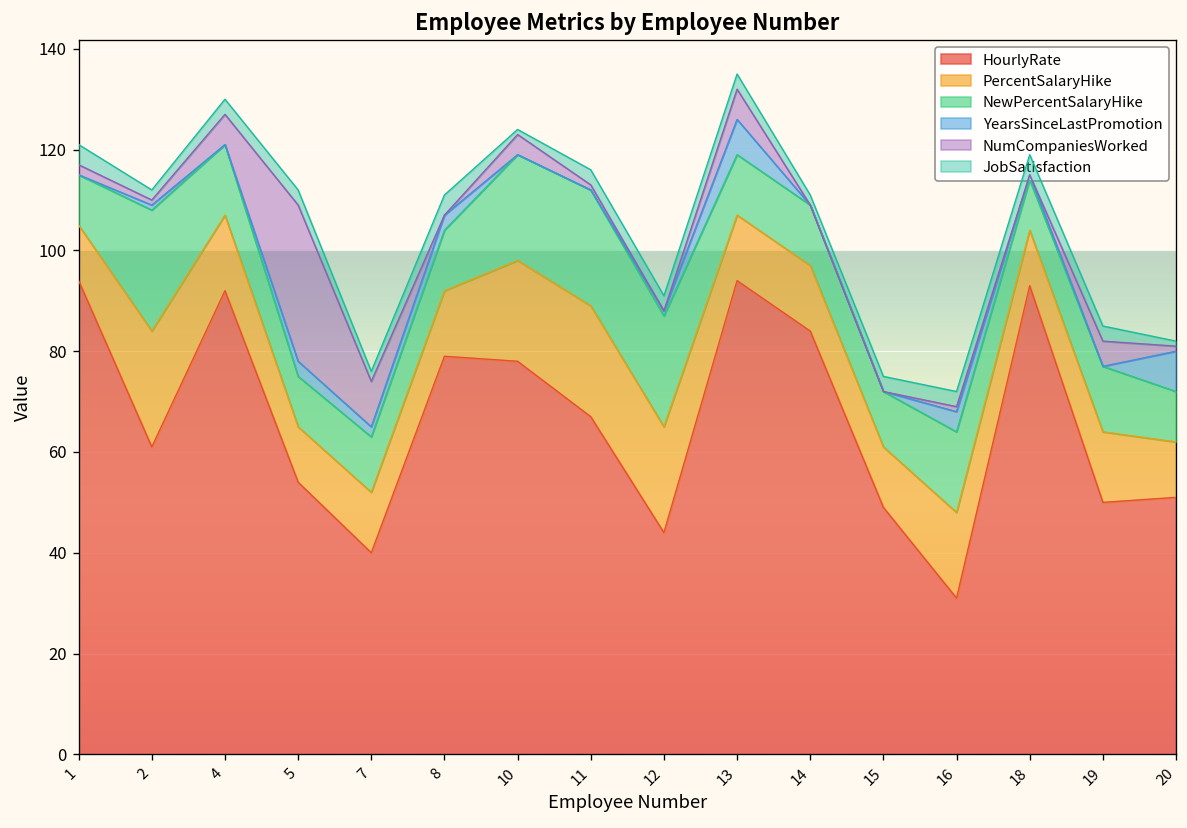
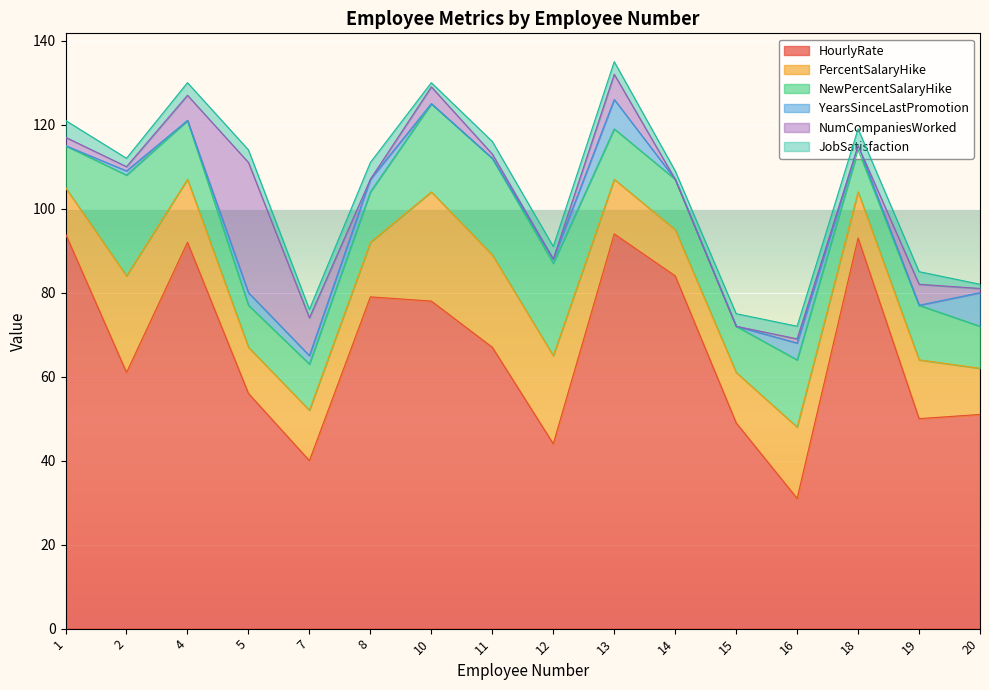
HourlyRate, 5: 54 -> 56
PercentSalaryHike, 10: 20 -> 26
PercentSalaryHike, 14: 13 -> 11
